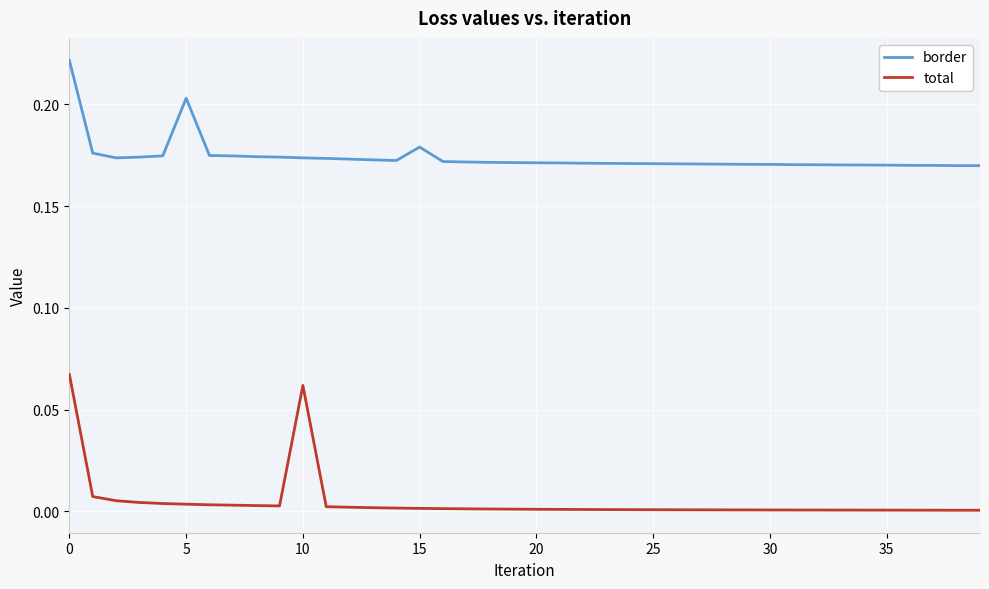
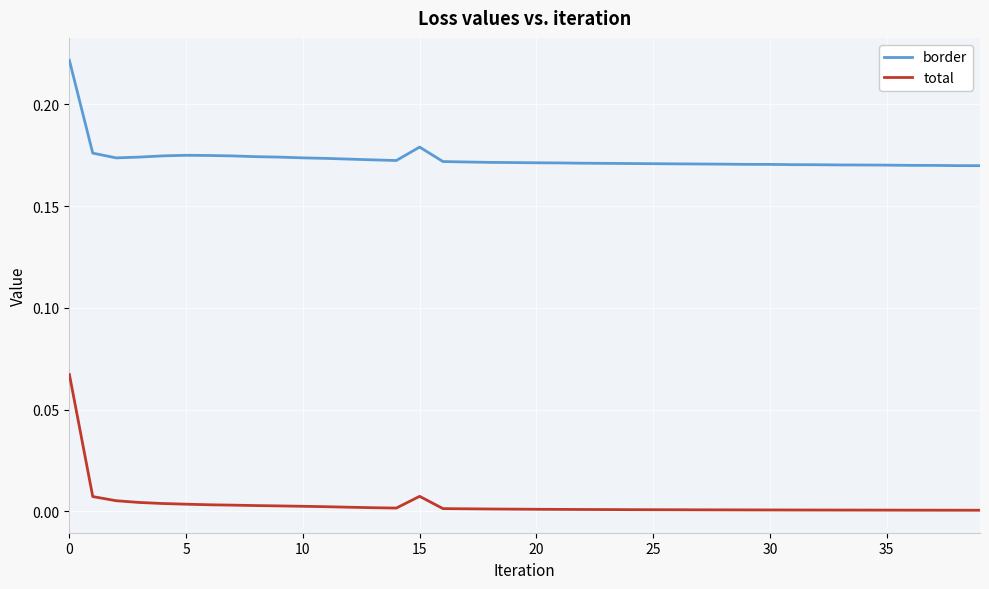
border, 5: 0.203 -> 0.175
total, 10: 0.062 -> 0.002
total, 15: 0.001 -> 0.007
